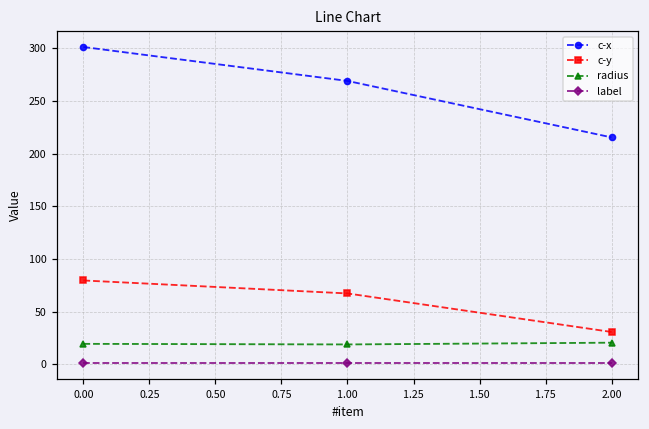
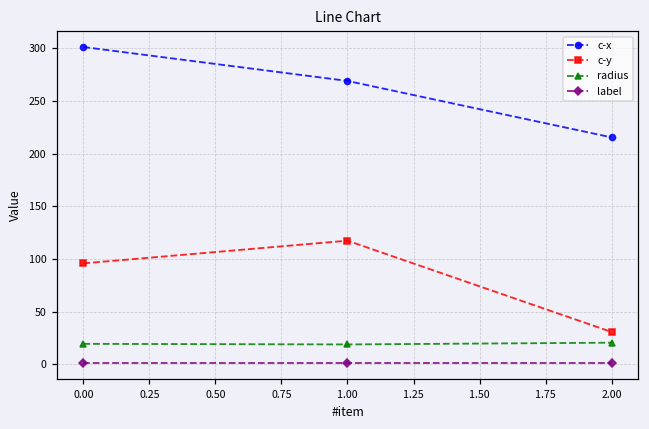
c-y, 0.00: 80 -> 100
c-y, 1.00: 70 -> 120
